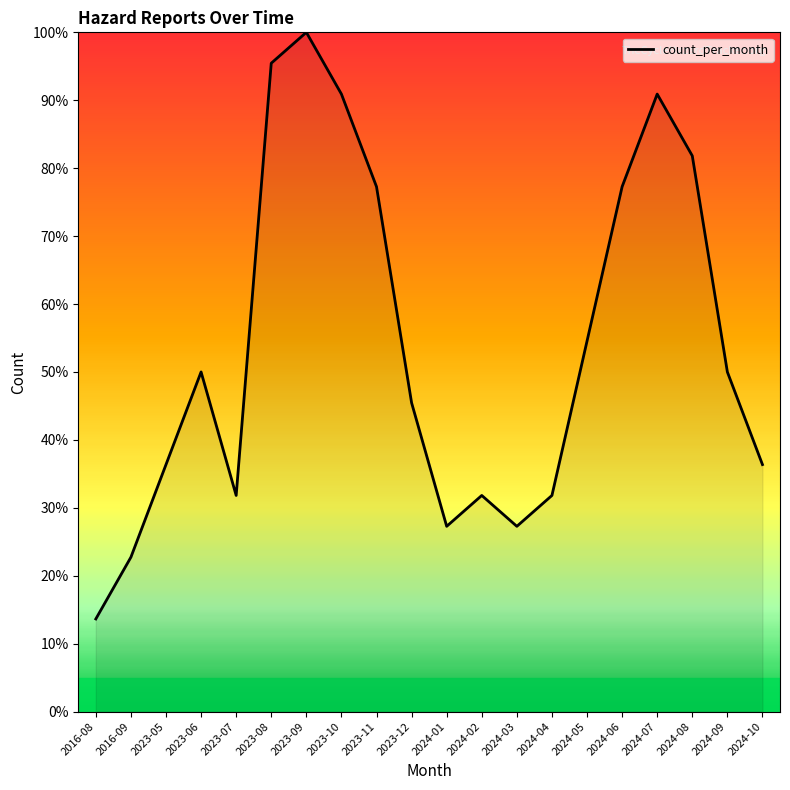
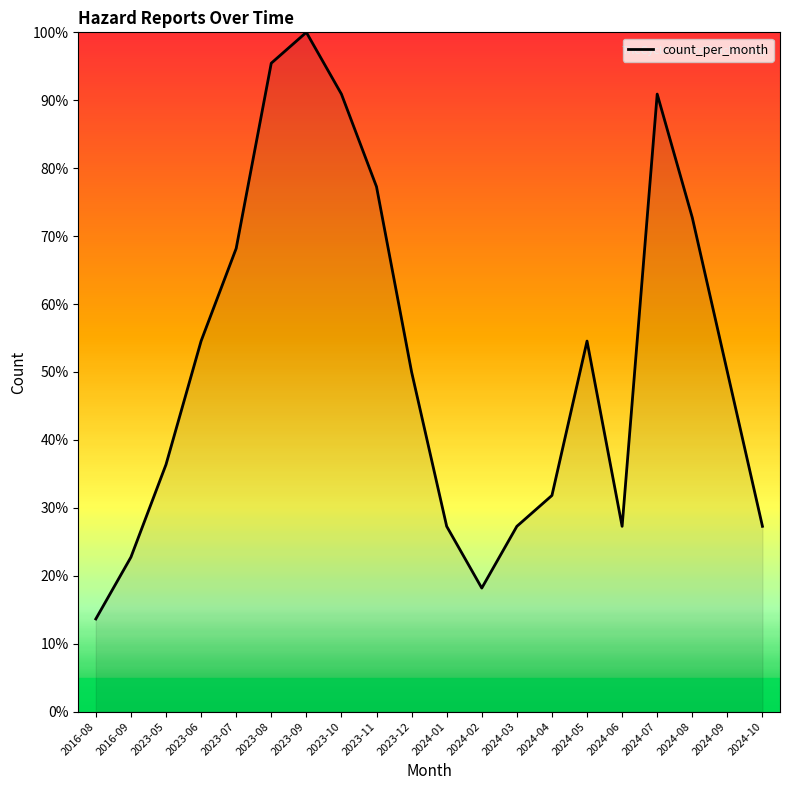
2023-06: 50% -> 55%
2023-07: 32% -> 68%
2023-12: 45% -> 50%
2024-02: 32% -> 18%
2024-06: 77% -> 27%
2024-08: 82% -> 73%
2024-10: 36% -> 27%
